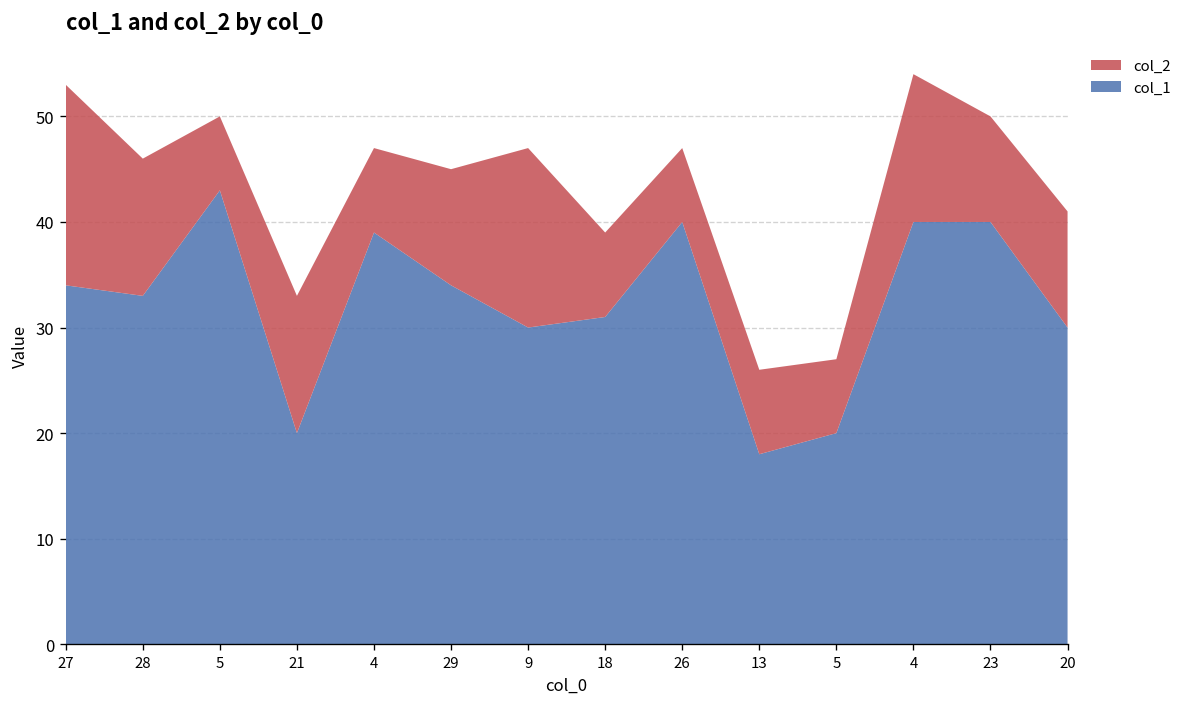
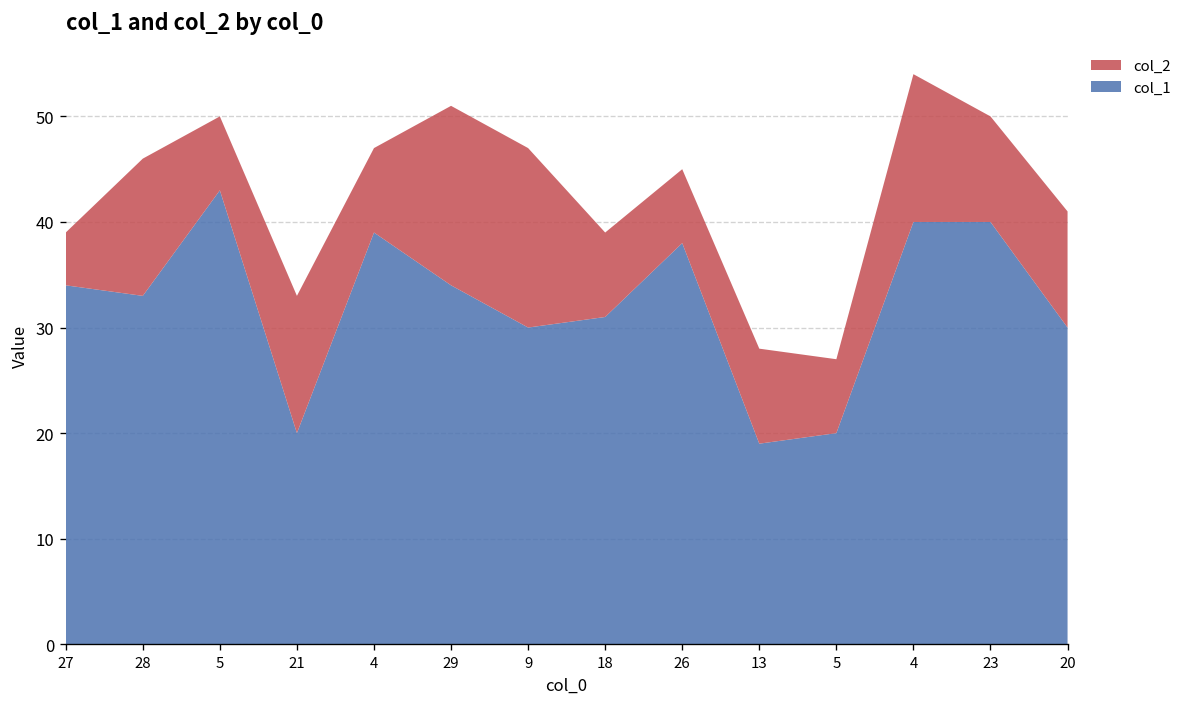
col_2, 27: 19 -> 5
col_2, 29: 11 -> 17
col_1, 26: 40 -> 38
col_1, 13: 18 -> 19
col_2, 13: 8 -> 9
